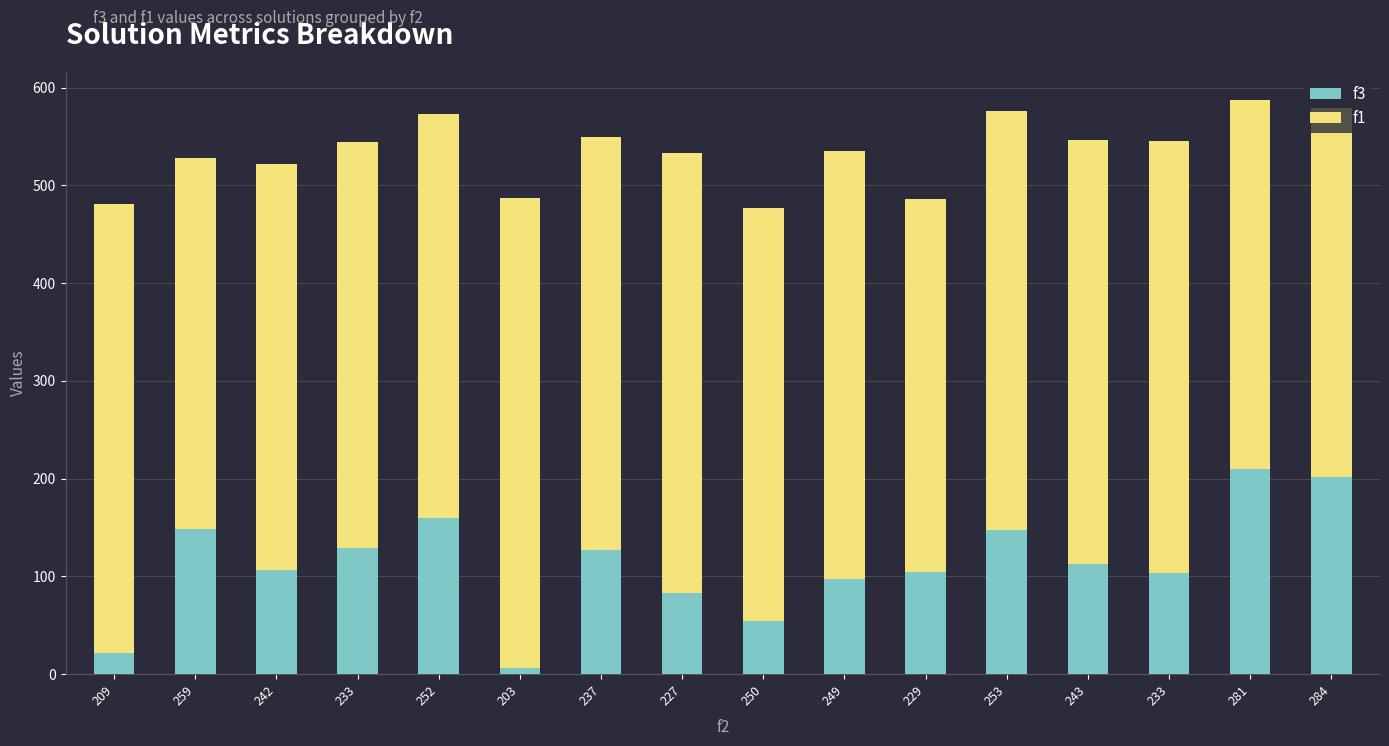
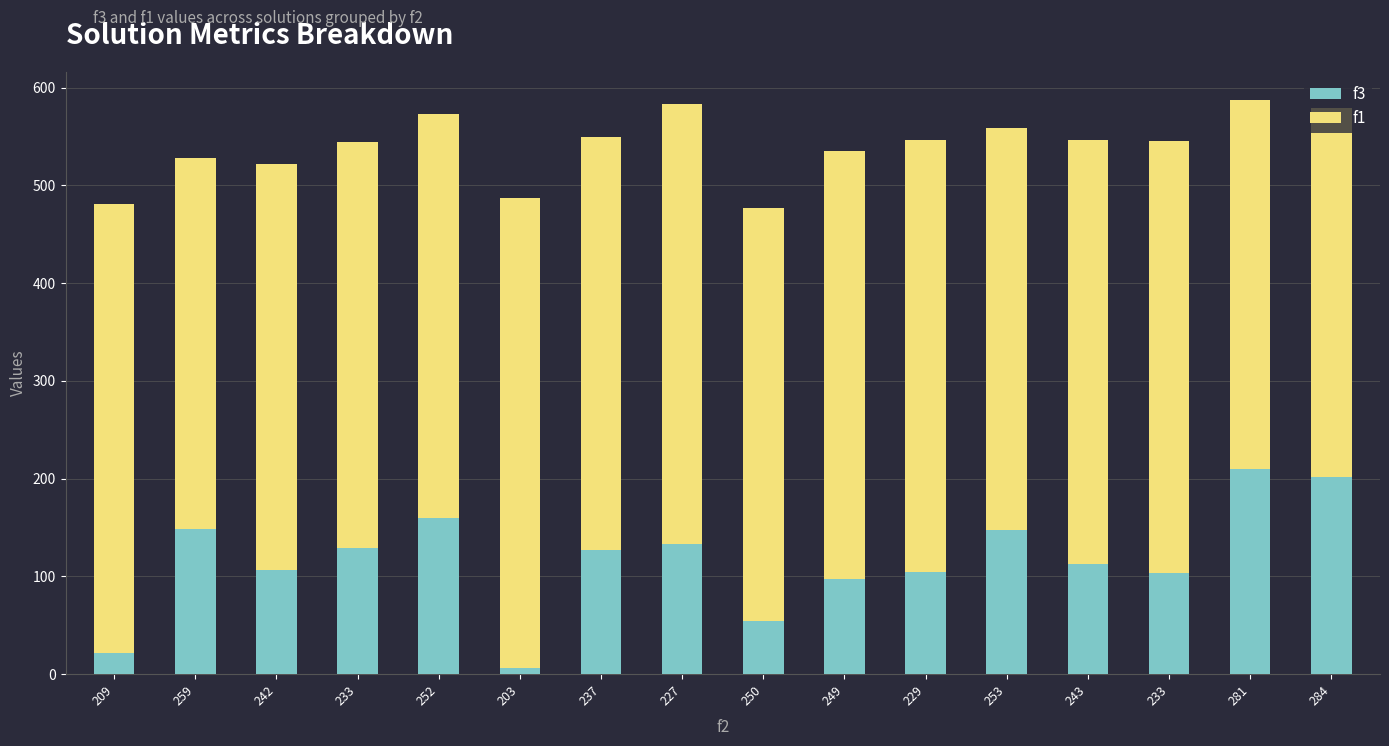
f3, 227: 80 -> 130
f1, 229: 380 -> 440
f1, 253: 430 -> 410
